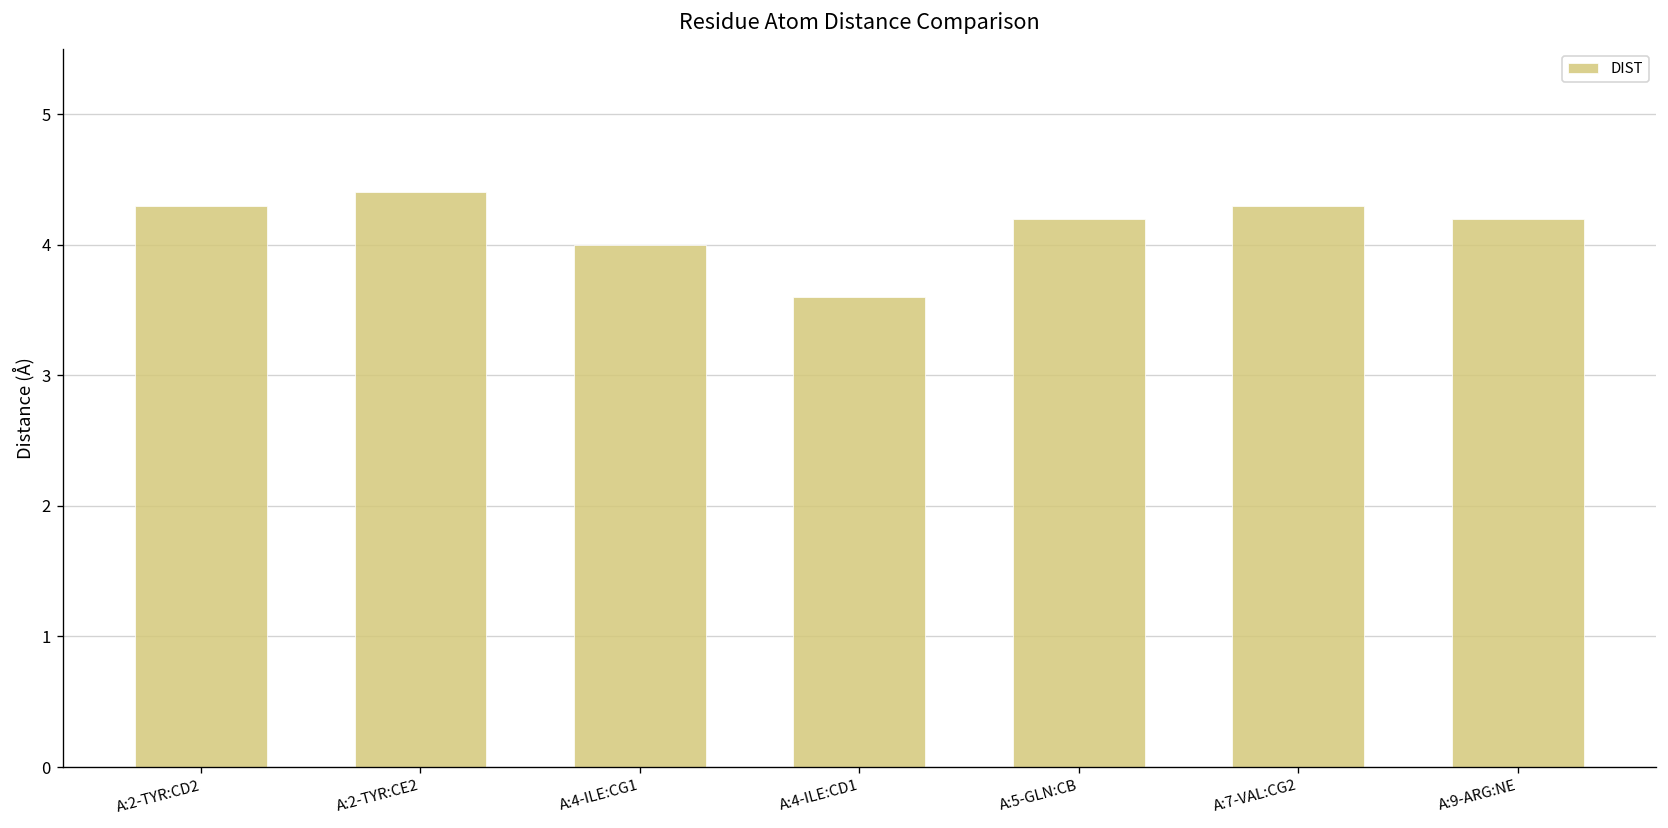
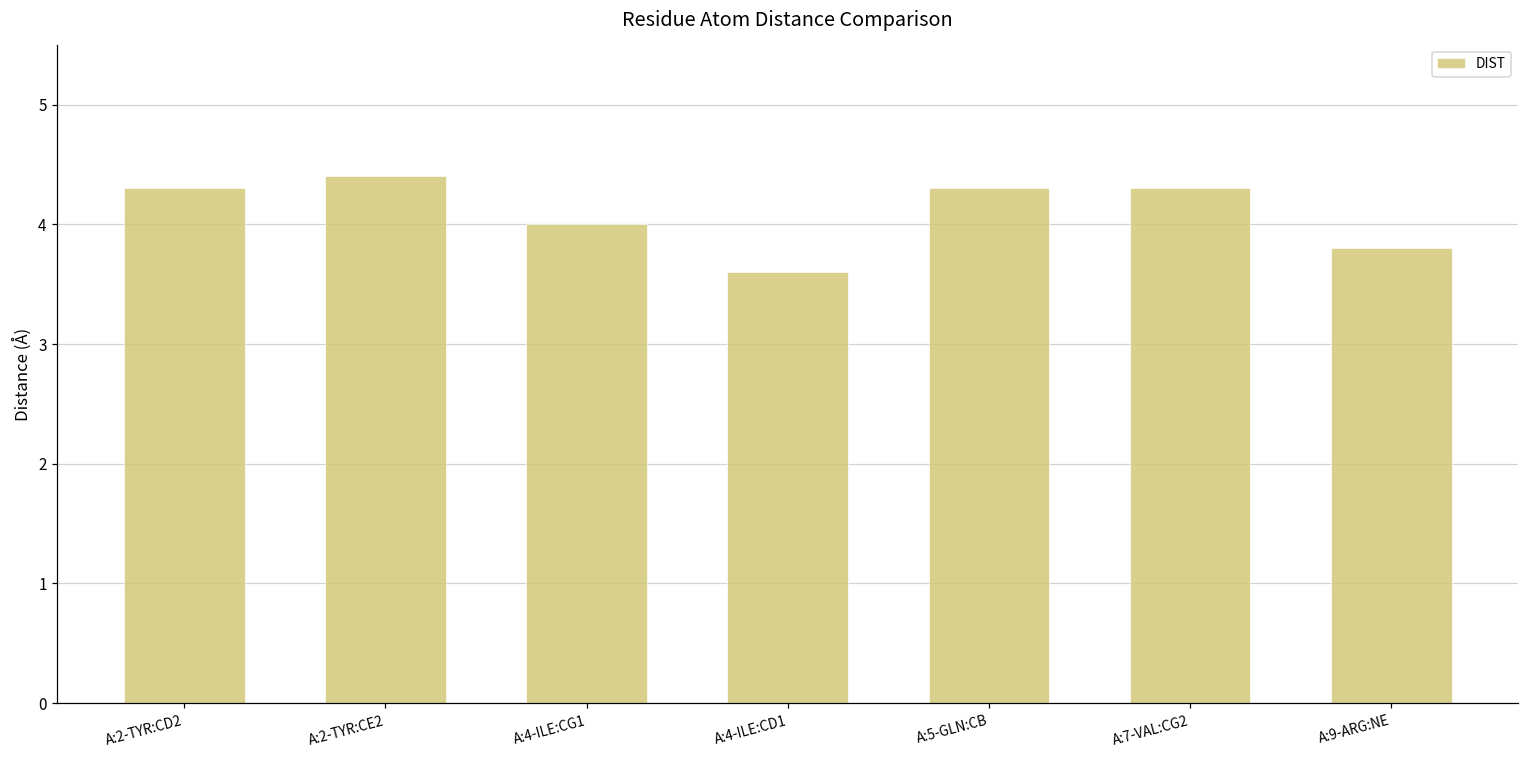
A:5-GLN:CB: 4.2 -> 4.3
A:9-ARG:NE: 4.2 -> 3.8
